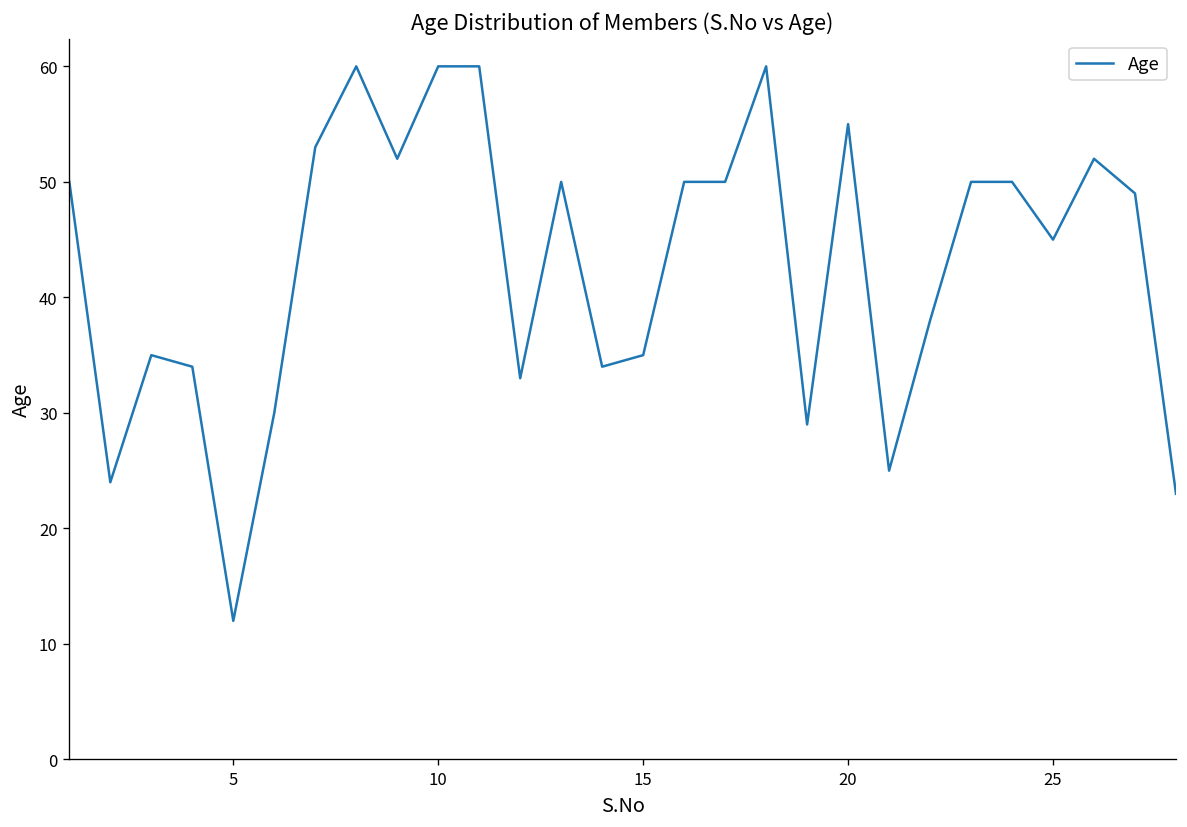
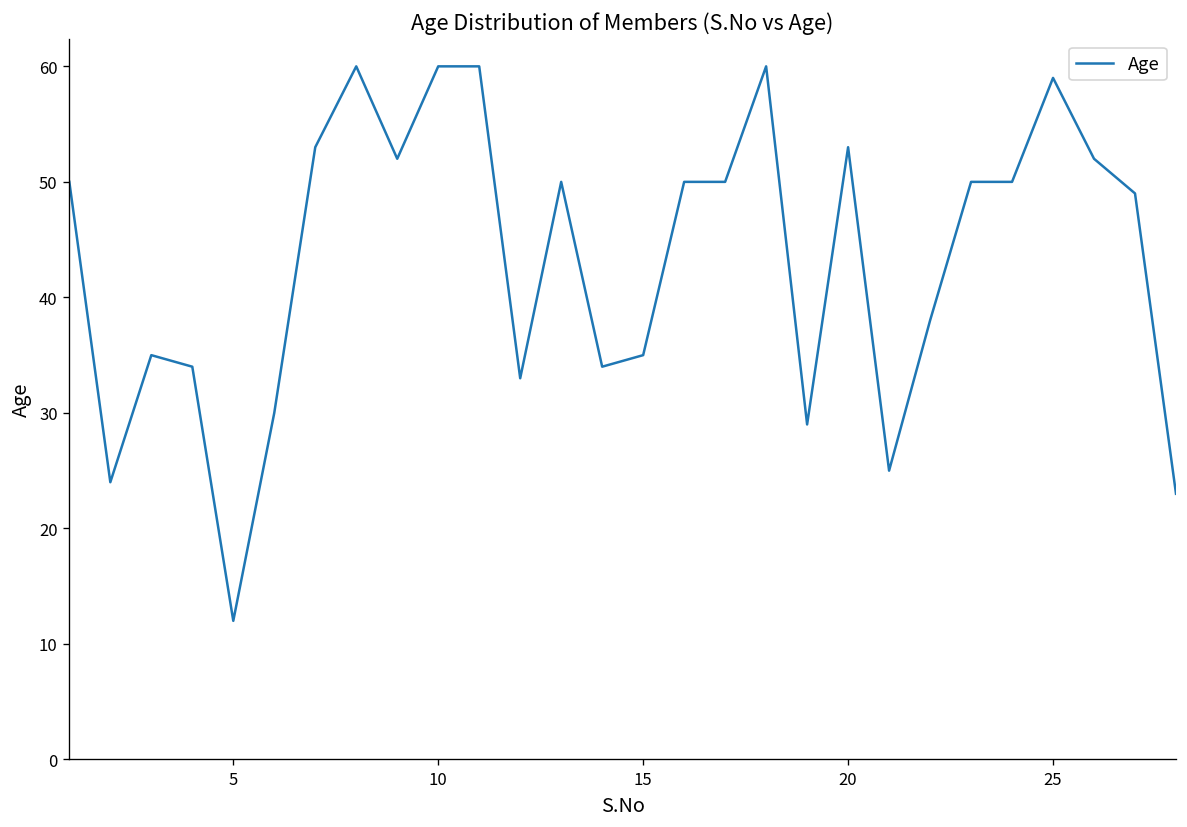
20: 55 -> 53
25: 45 -> 59
